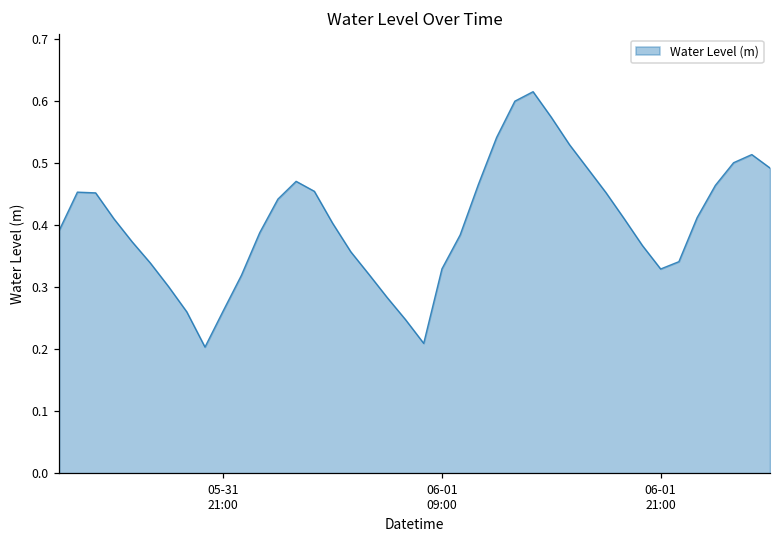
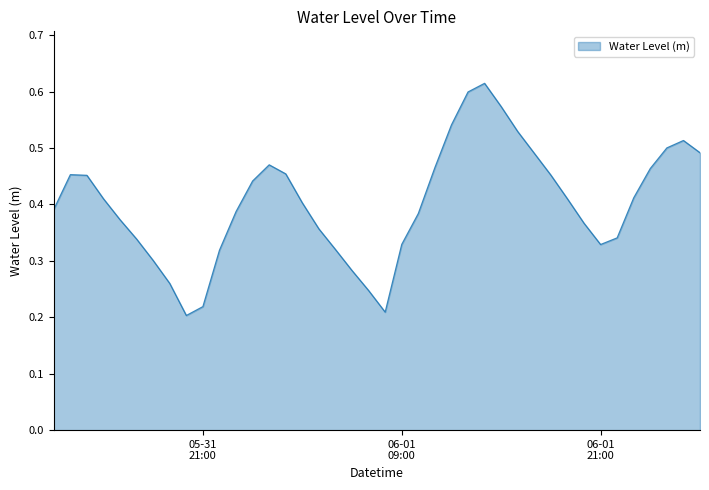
05-31 21:00: 0.26 -> 0.22
